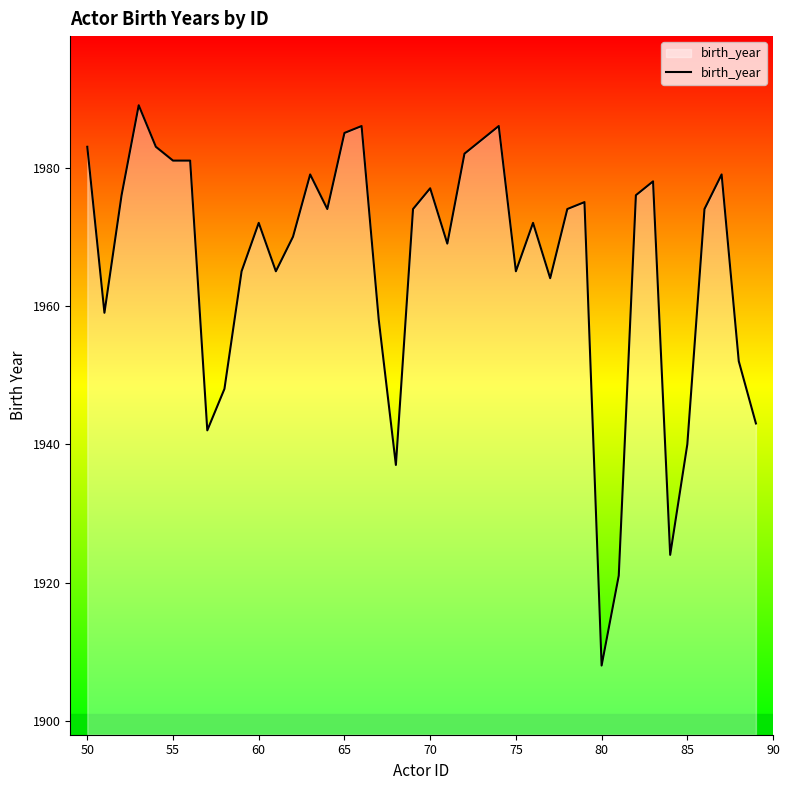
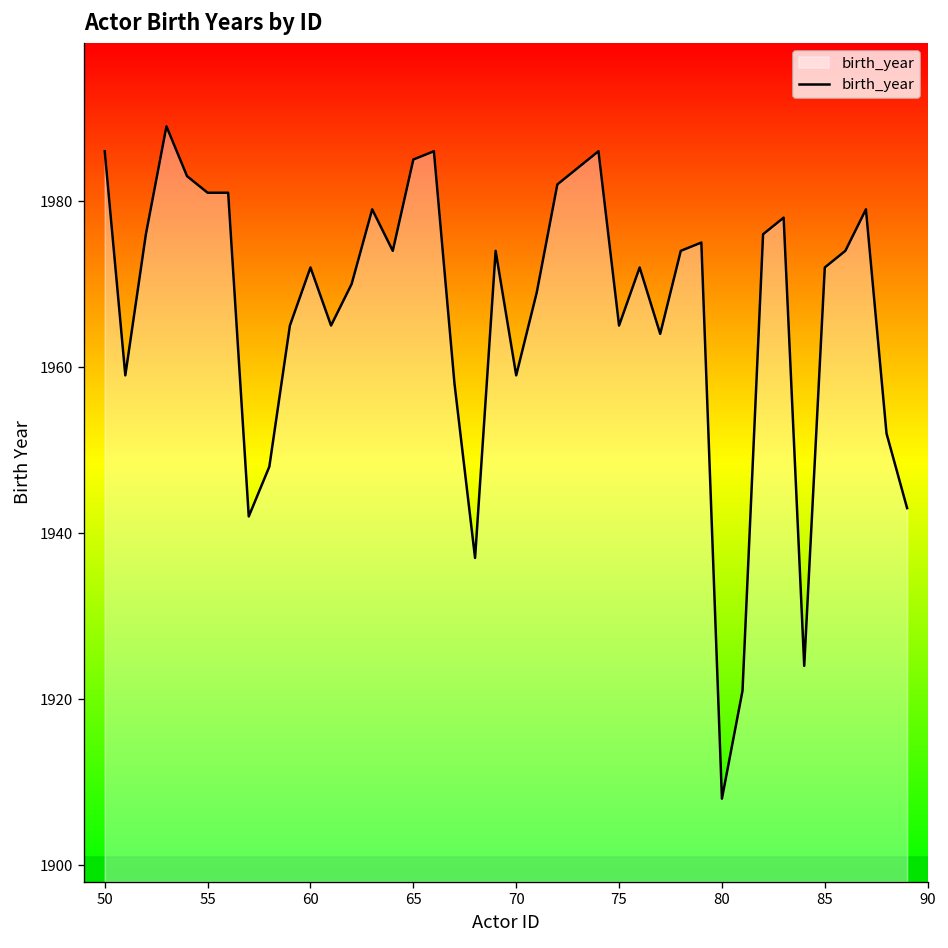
50: 1983 -> 1986
70: 1977 -> 1959
85: 1940 -> 1972
